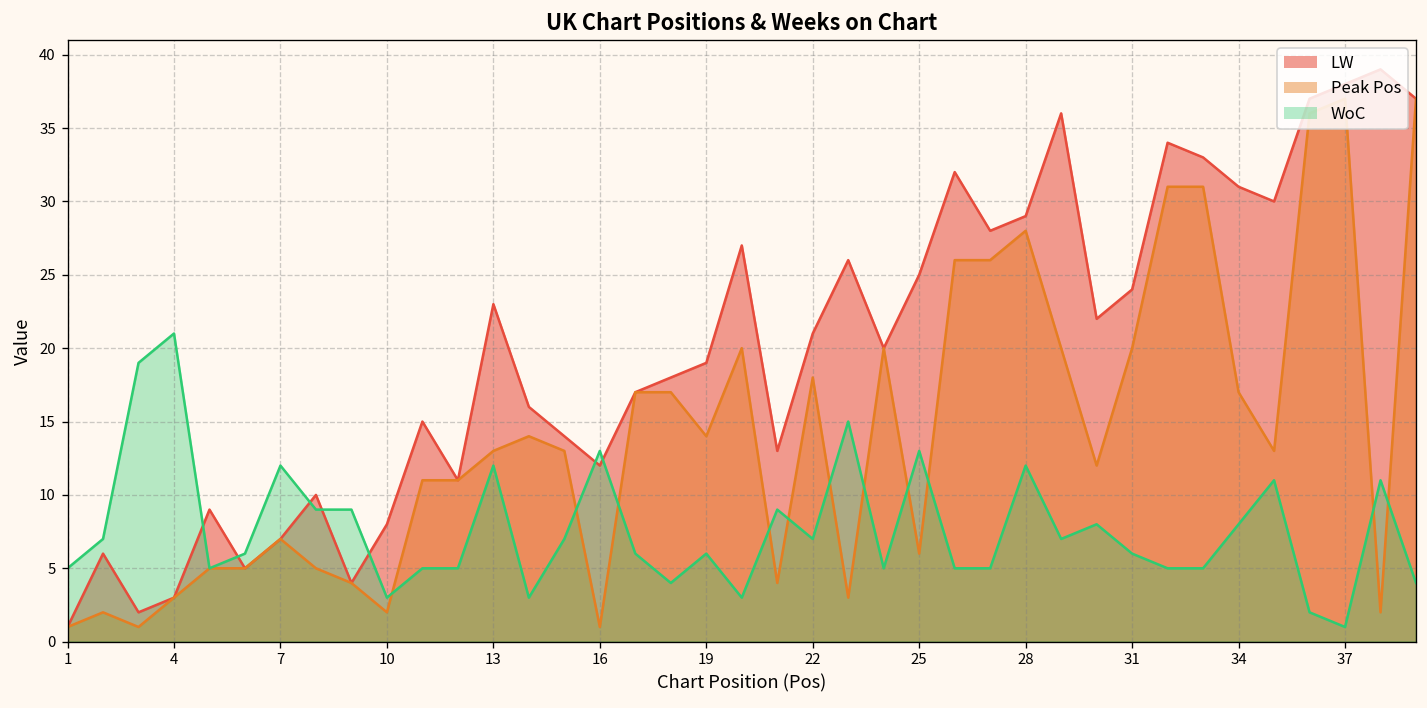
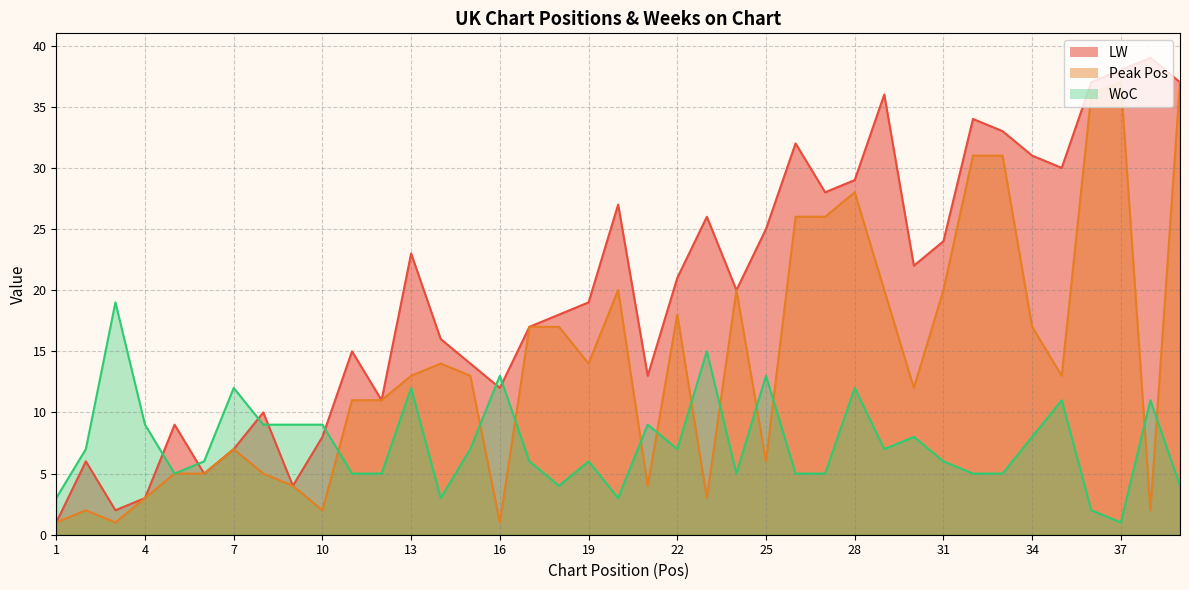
WoC, 1: 5 -> 3
WoC, 4: 21 -> 9
WoC, 10: 3 -> 9
